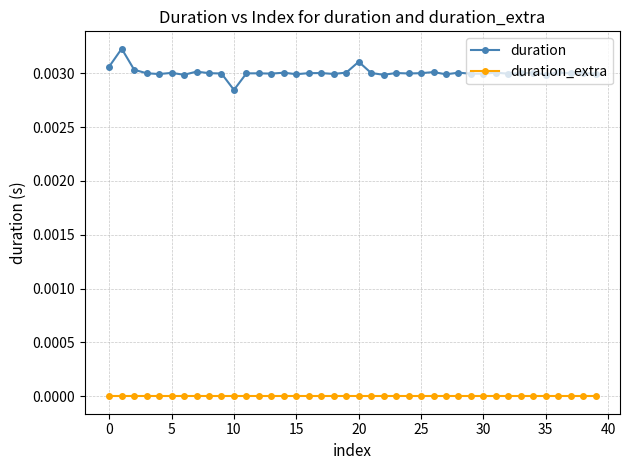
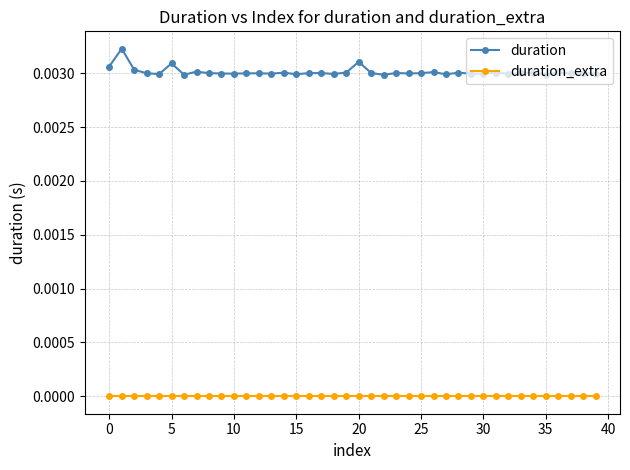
duration, 5: 0.00300 -> 0.00309
duration, 10: 0.00285 -> 0.00300
